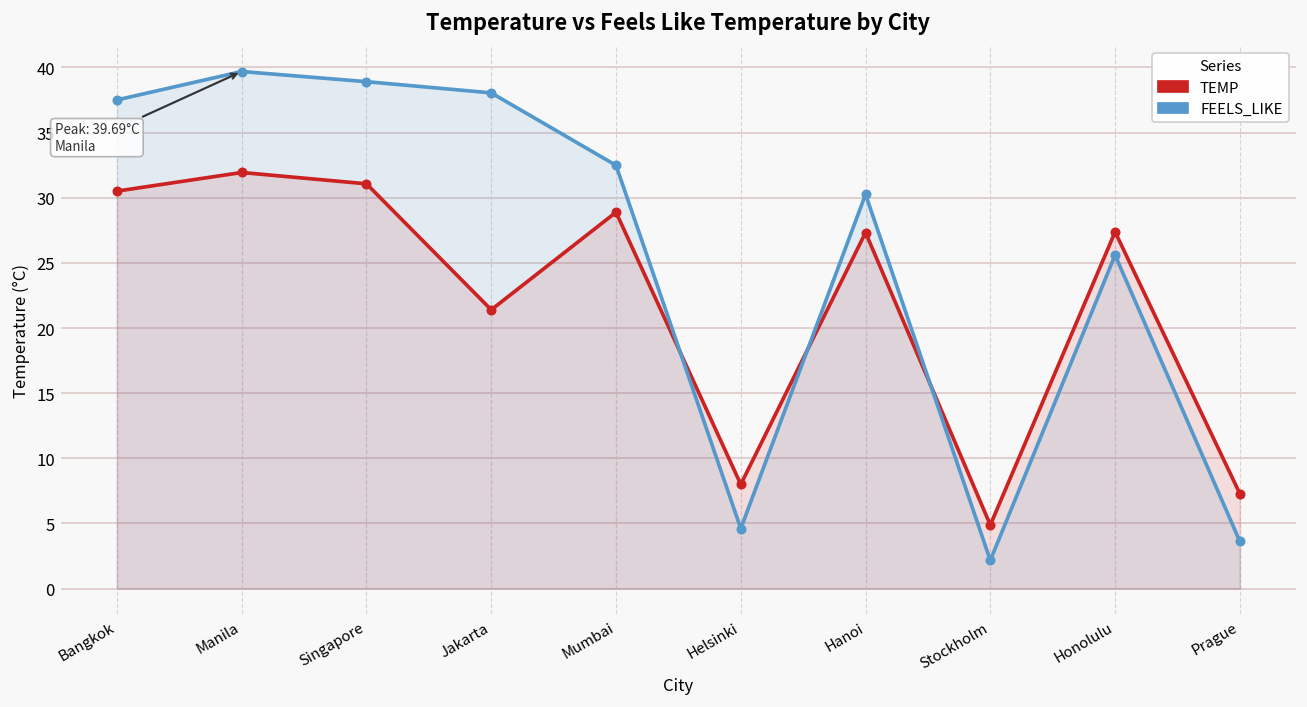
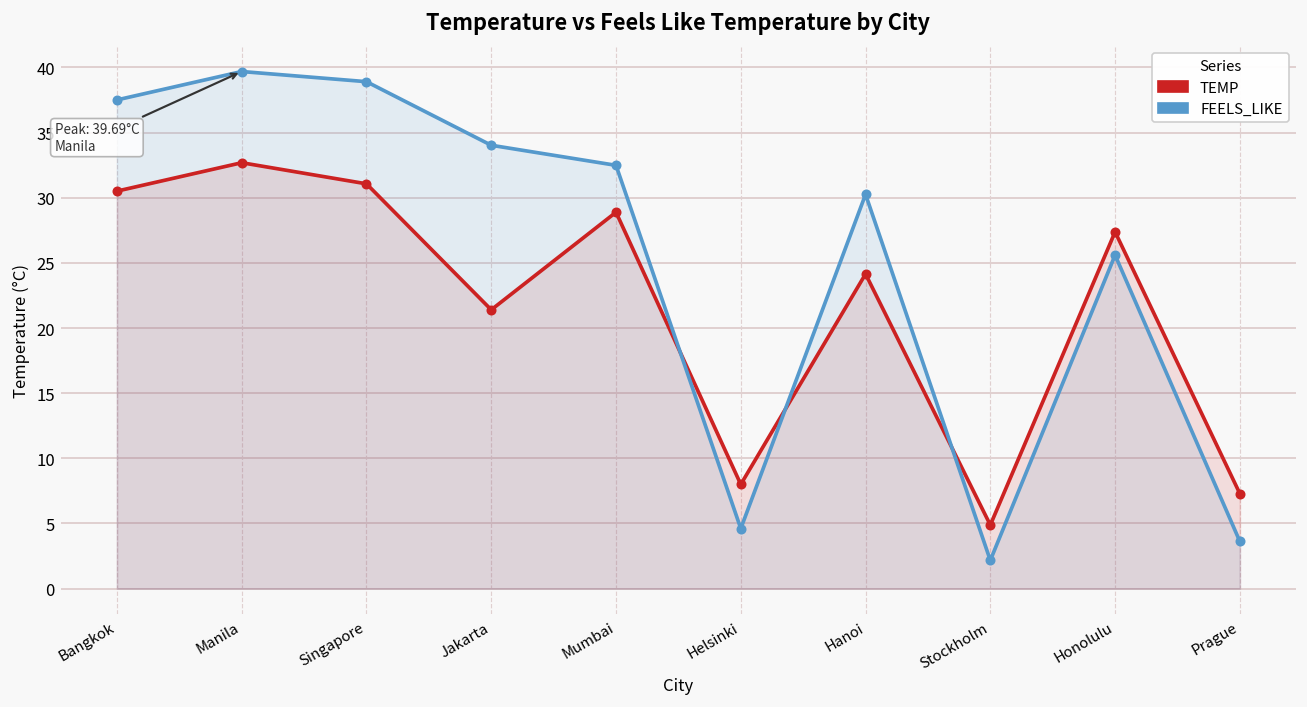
TEMP, Manila: 31.9 -> 32.7
FEELS_LIKE, Jakarta: 38.1 -> 34.0
TEMP, Hanoi: 27.3 -> 24.2
